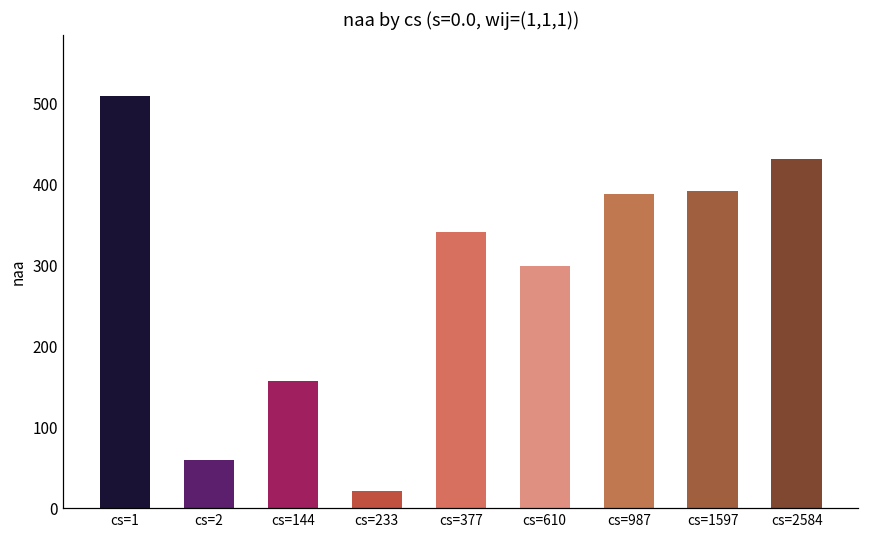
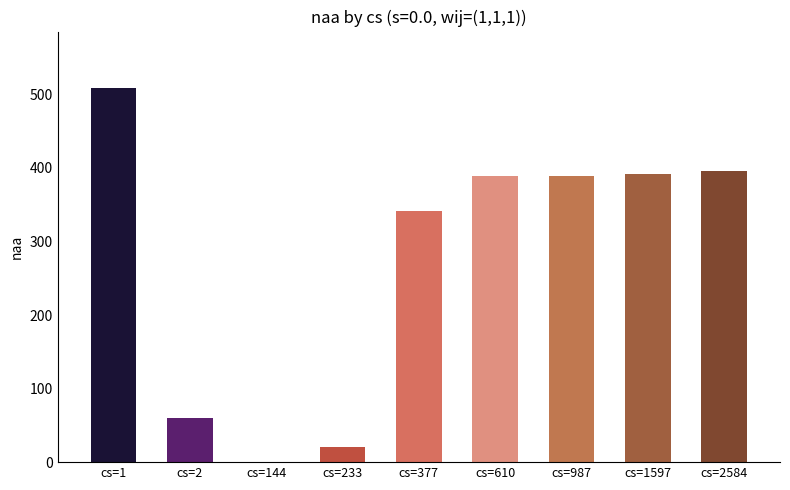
cs=144: 160 -> 0
cs=610: 300 -> 390
cs=2584: 430 -> 400
